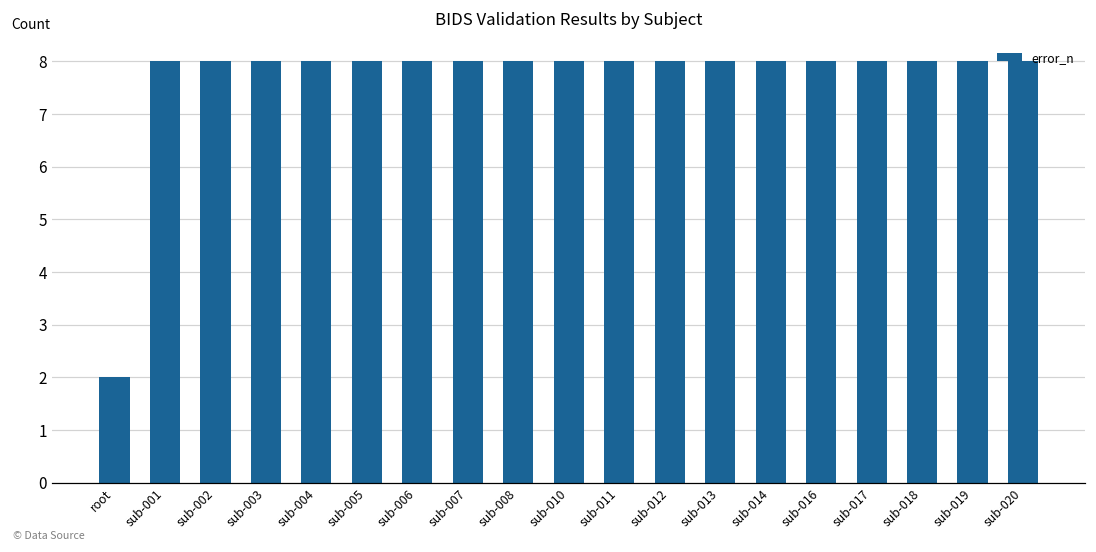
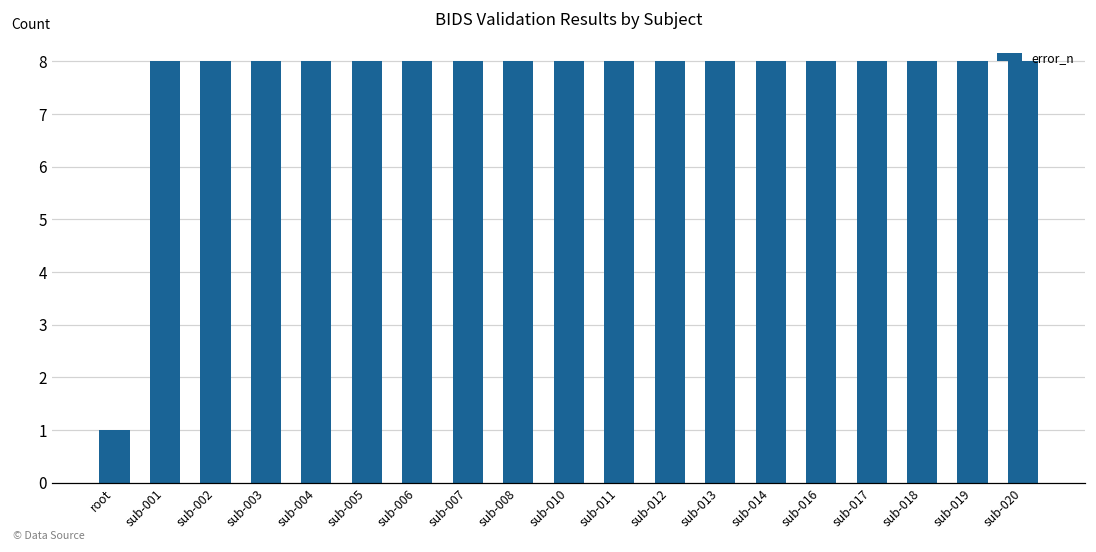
root: 2 -> 1
